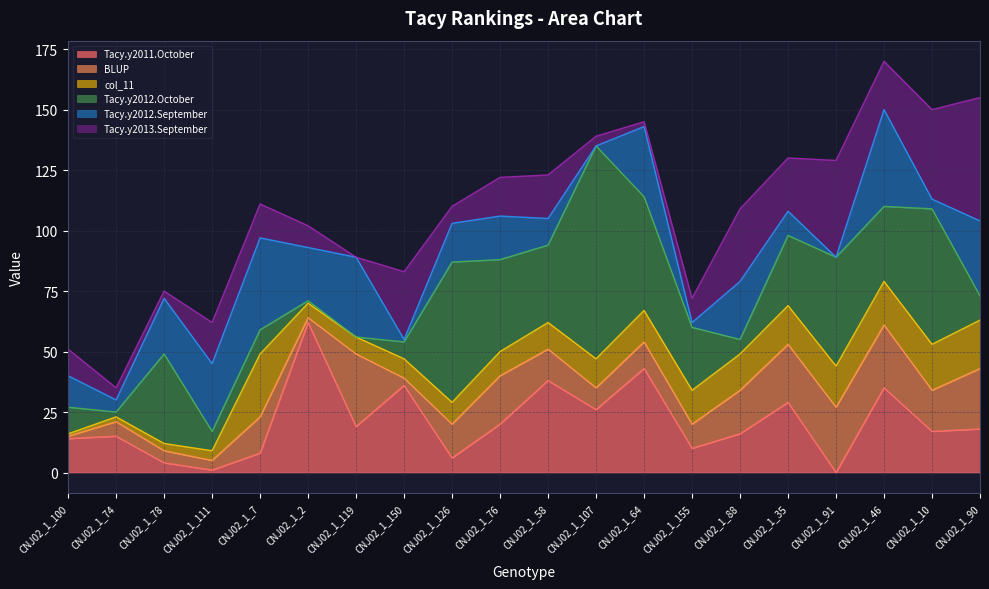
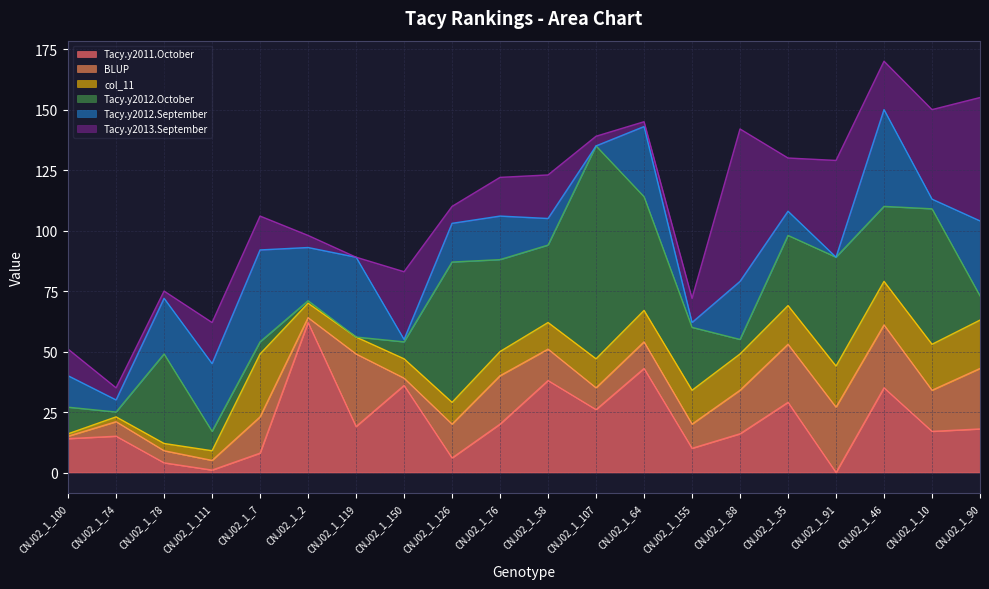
Tacy.y2012.October, CNJ02_1_7: 10 -> 5
Tacy.y2013.September, CNJ02_1_2: 9 -> 5
Tacy.y2013.September, CNJ02_1_88: 30 -> 63
